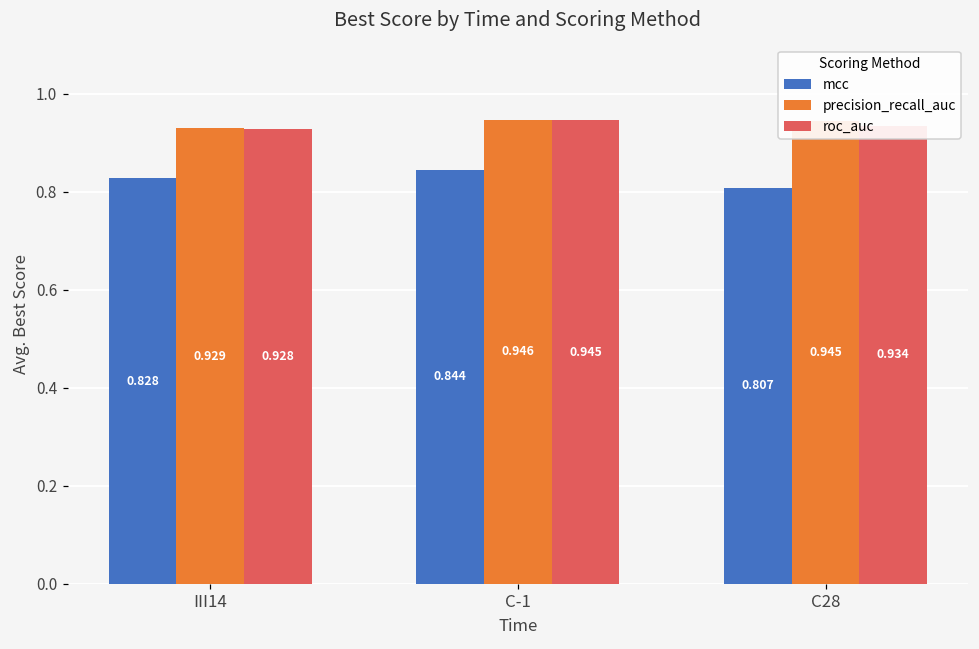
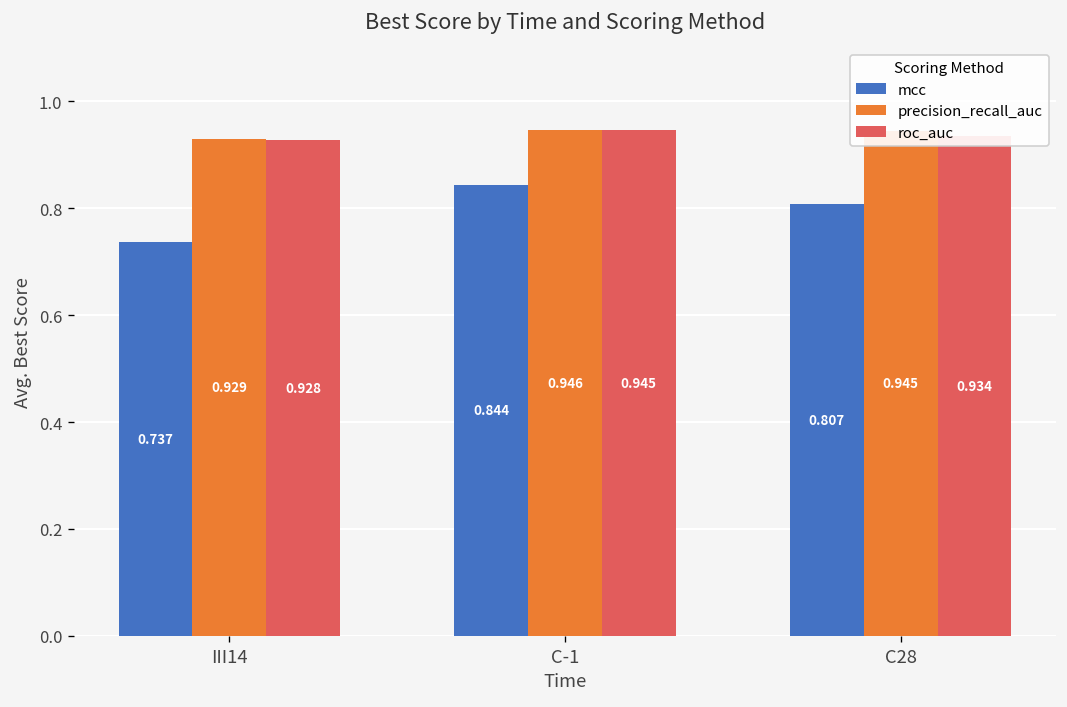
mcc, III14: 0.828 -> 0.737
